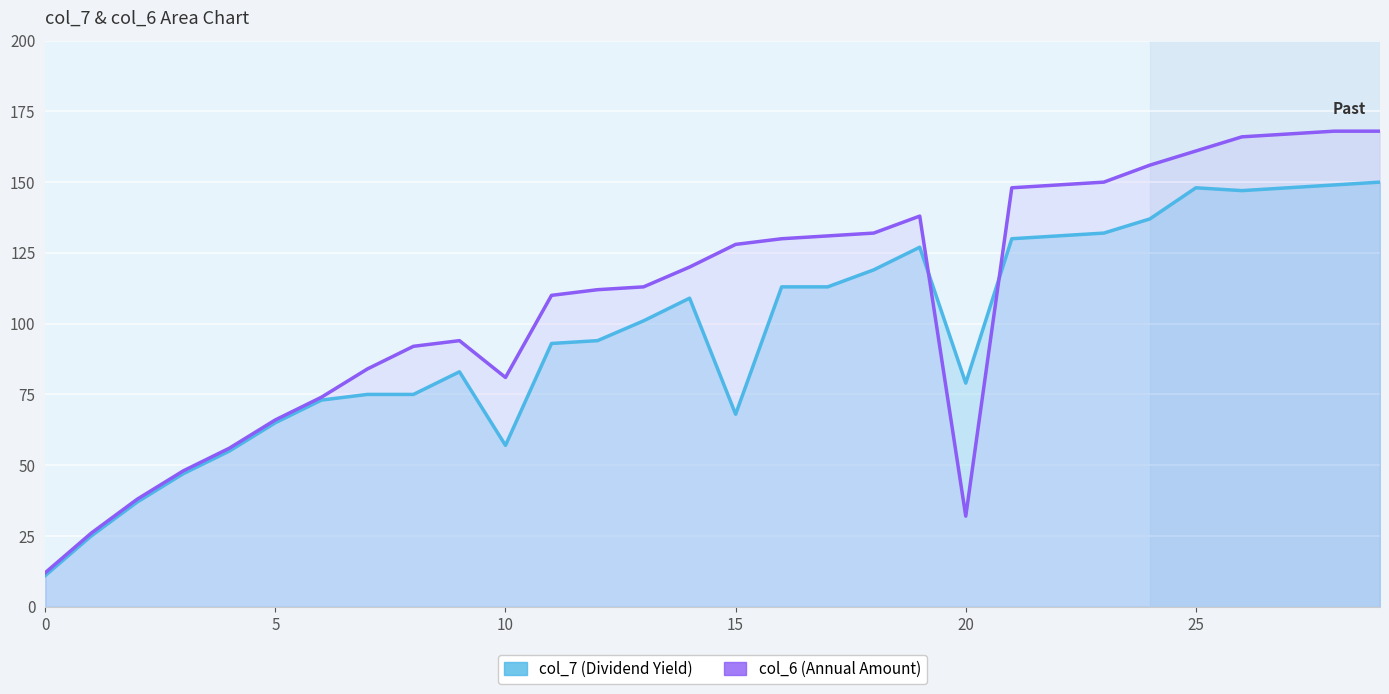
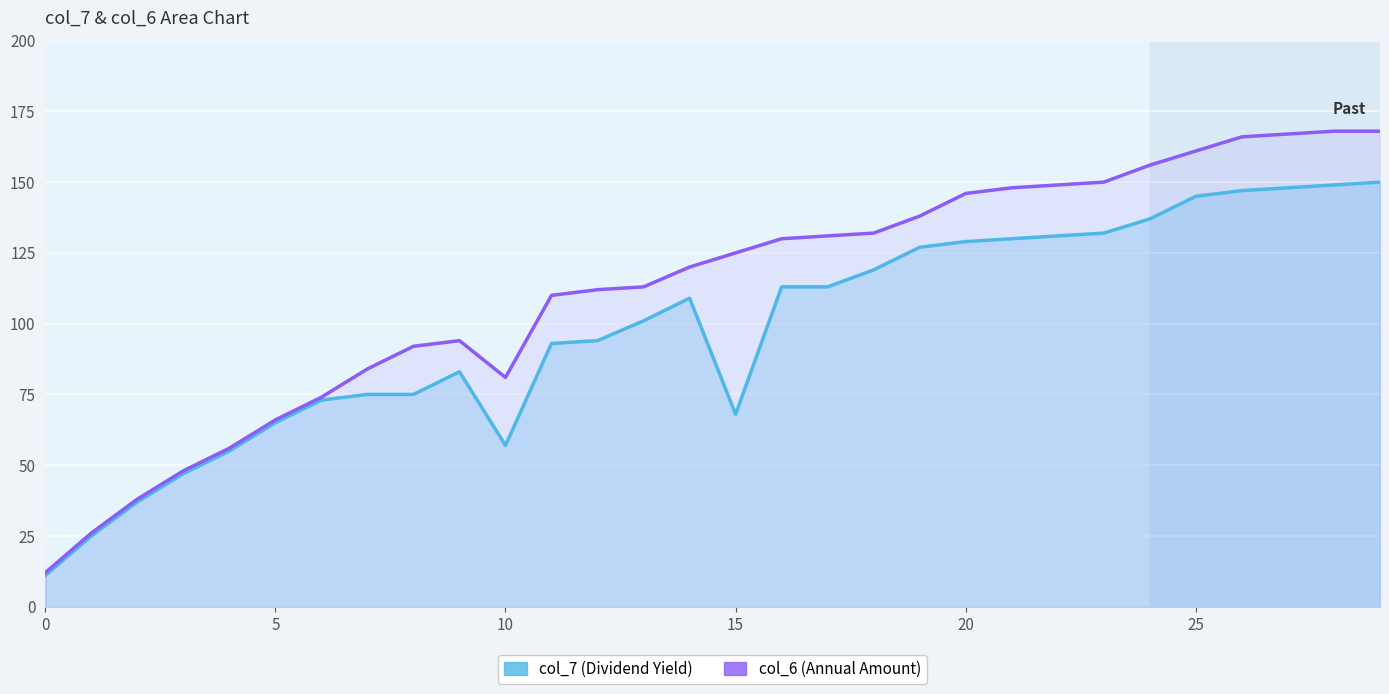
col_6 (Annual Amount), 15: 128 -> 125
col_7 (Dividend Yield), 20: 79 -> 129
col_6 (Annual Amount), 20: 32 -> 146
col_7 (Dividend Yield), 25: 148 -> 145
